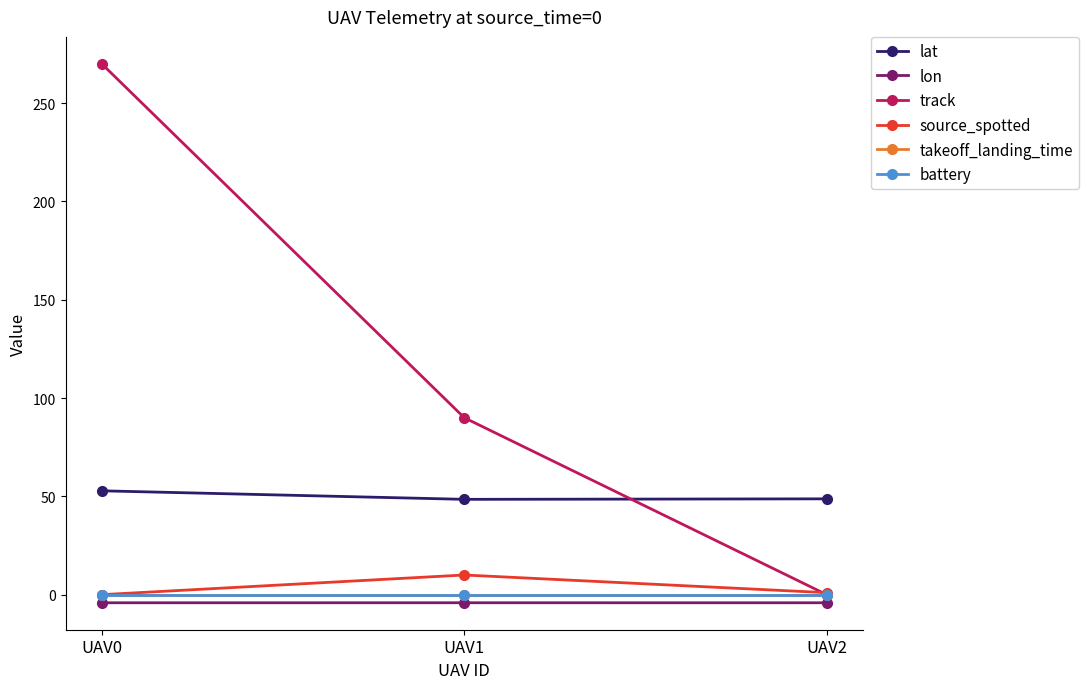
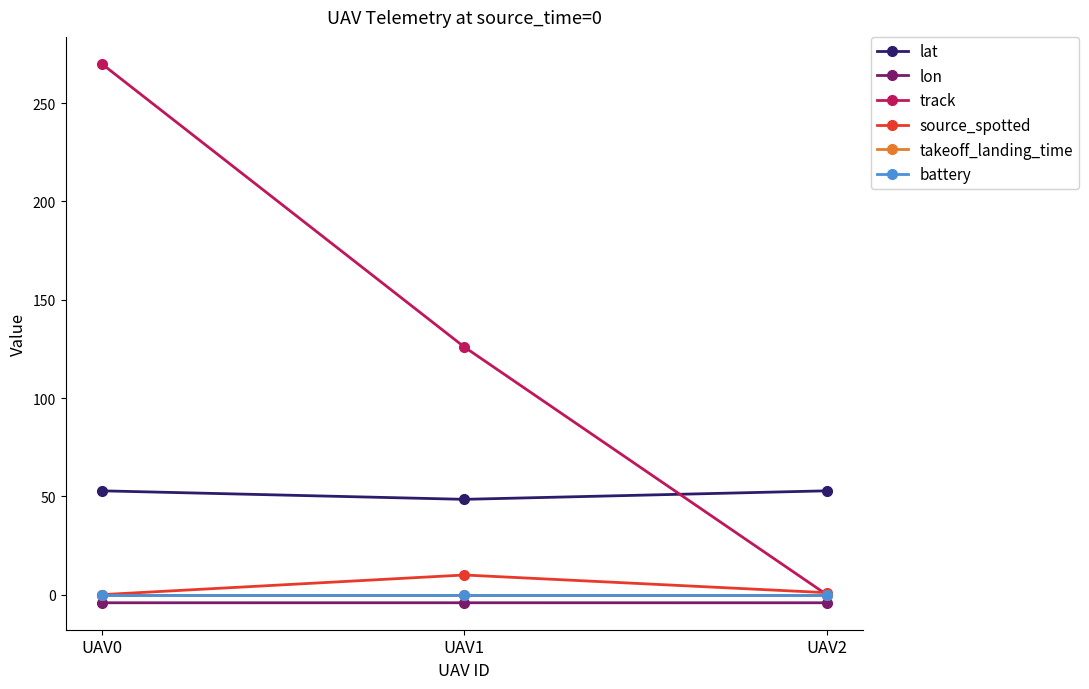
track, UAV1: 90 -> 126
lat, UAV2: 49 -> 53
